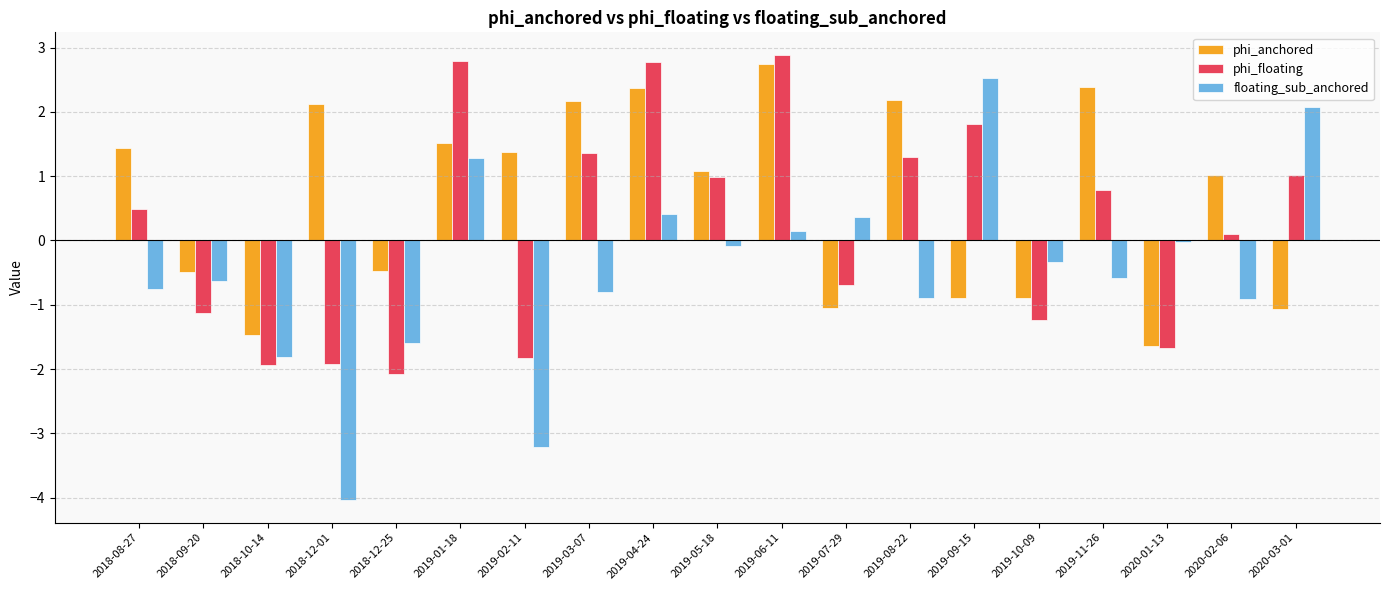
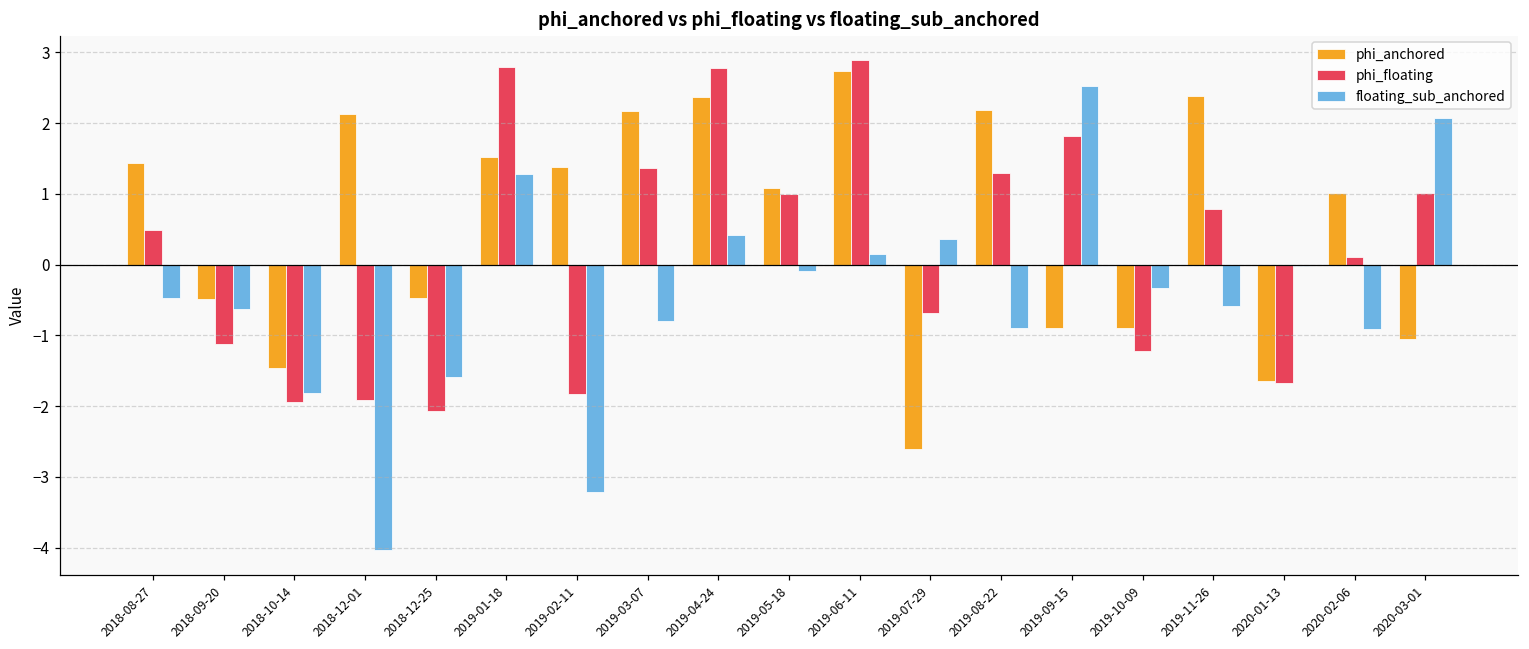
floating_sub_anchored, 2018-08-27: -0.8 -> -0.5
phi_anchored, 2019-07-29: -1.1 -> -2.6
